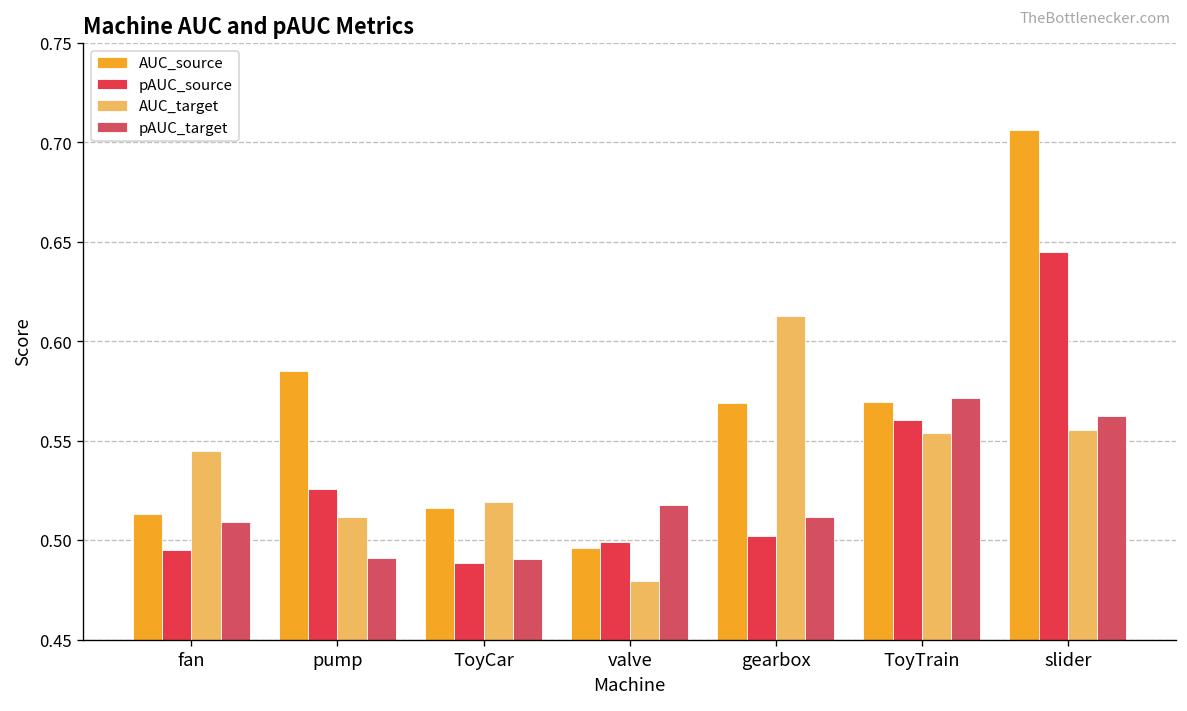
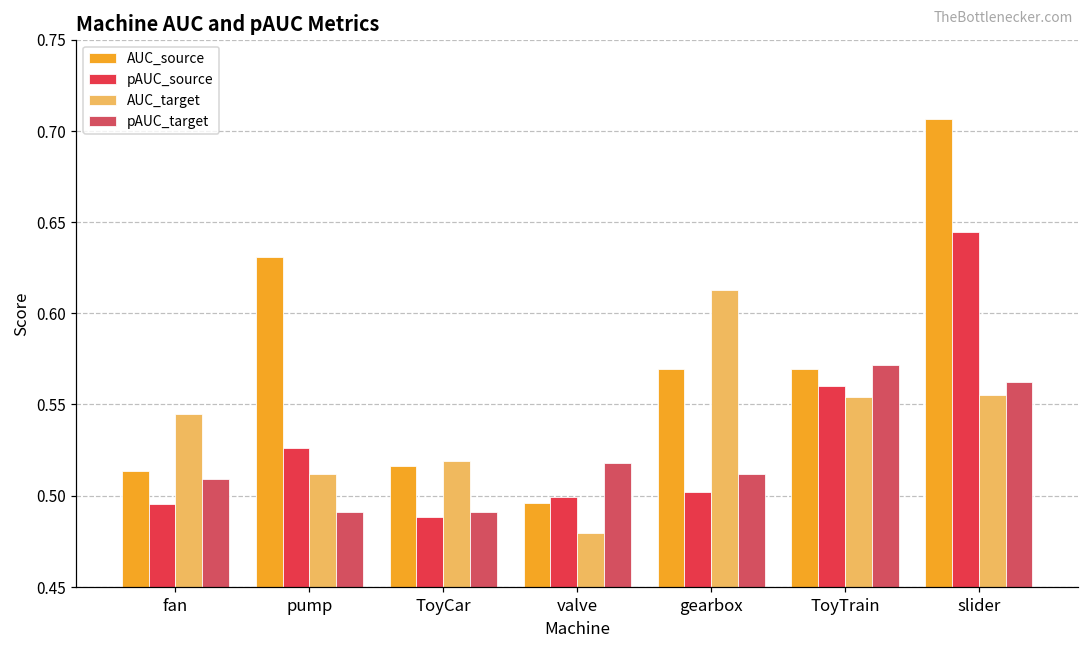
AUC_source, pump: 0.585 -> 0.631
